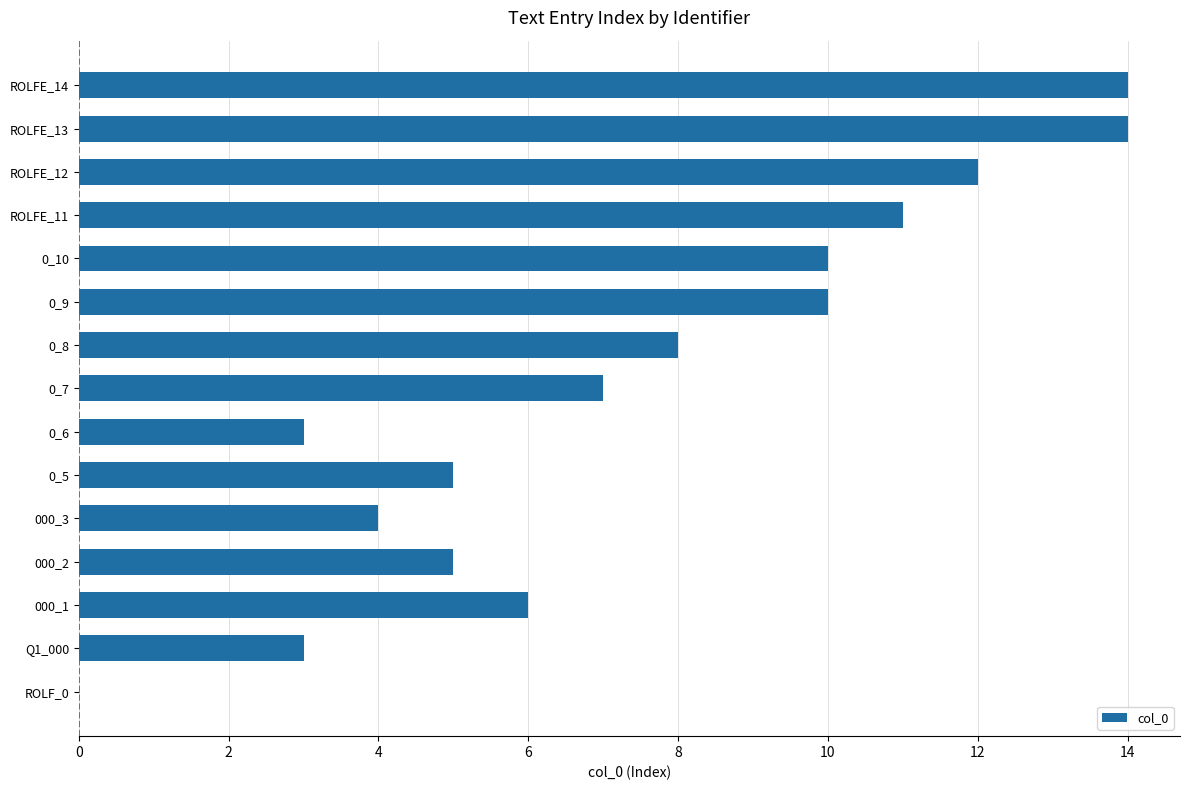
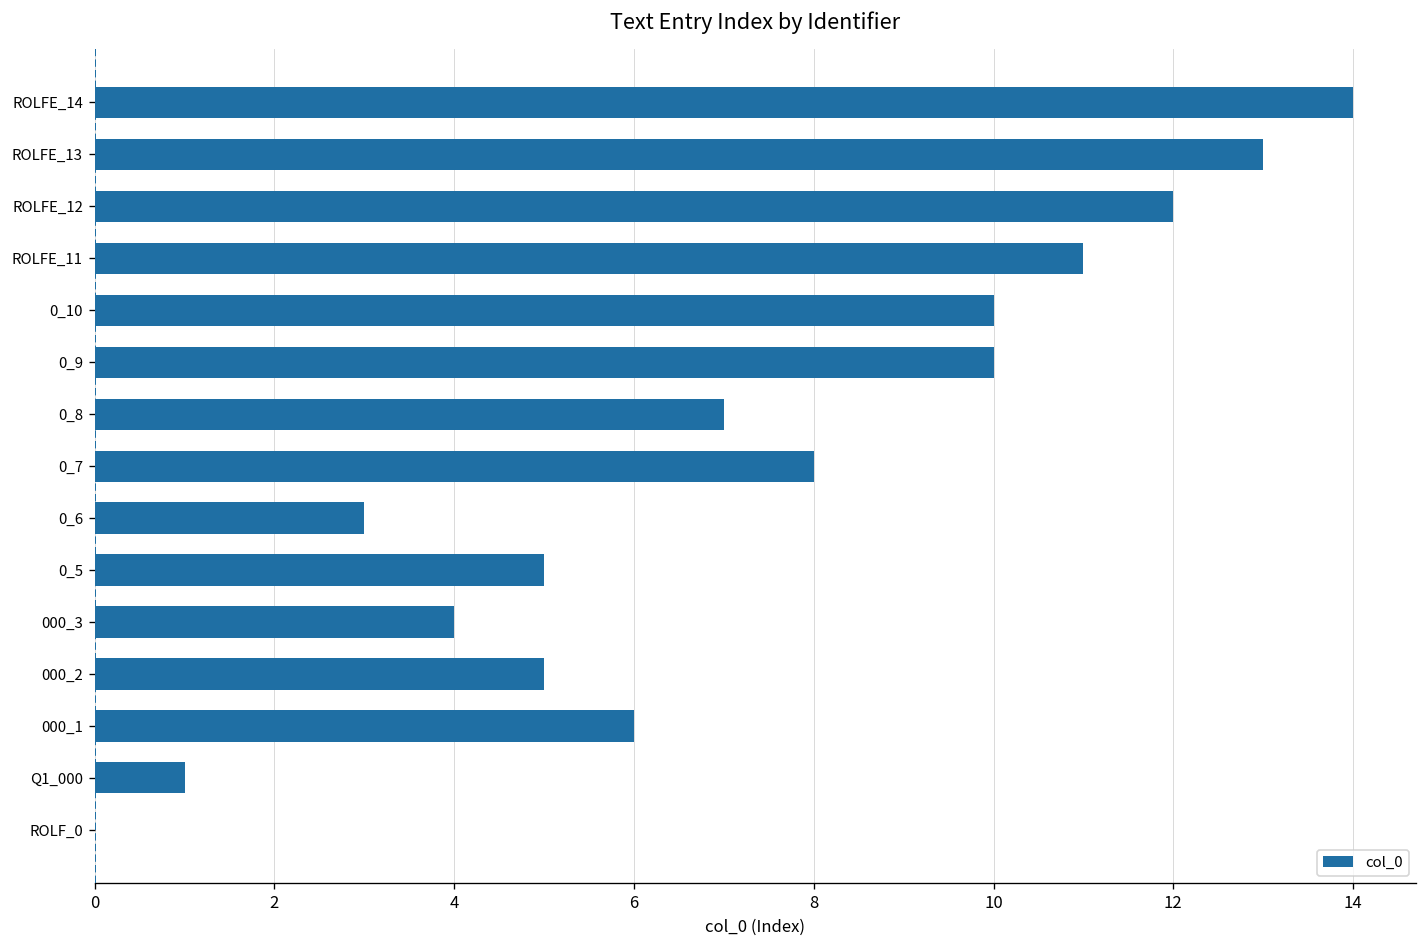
ROLFE_13: 14 -> 13
0_8: 8 -> 7
0_7: 7 -> 8
Q1_000: 3 -> 1
